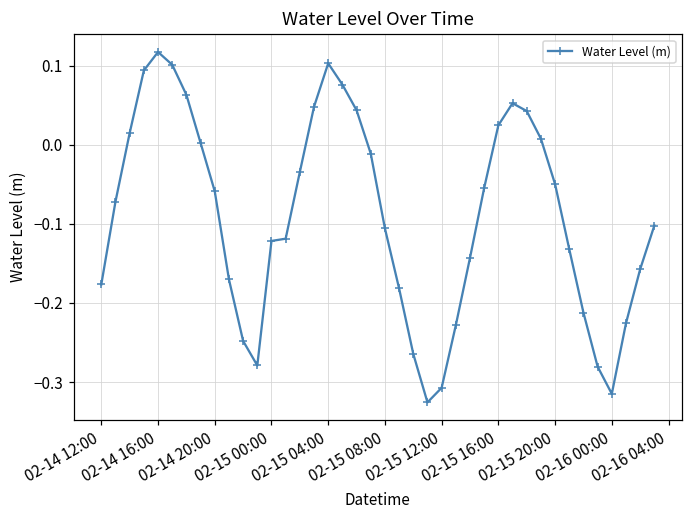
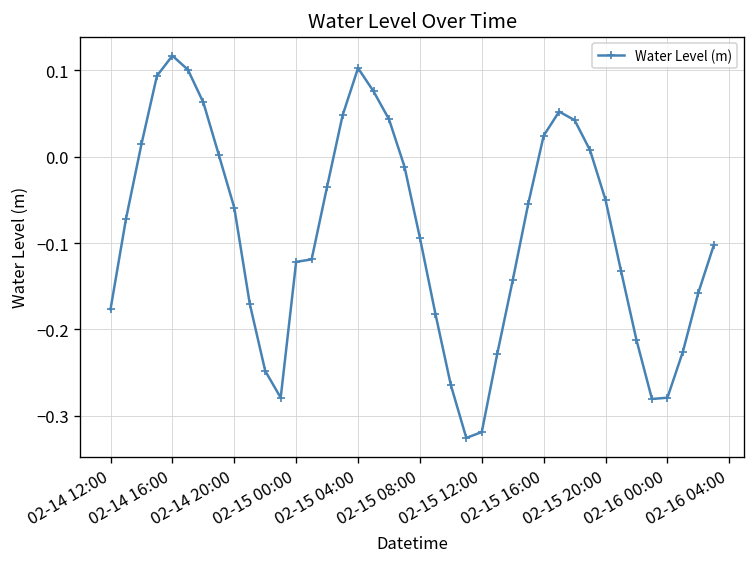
02-15 08:00: -0.11 -> -0.09
02-15 12:00: -0.31 -> -0.32
02-16 00:00: -0.31 -> -0.28
